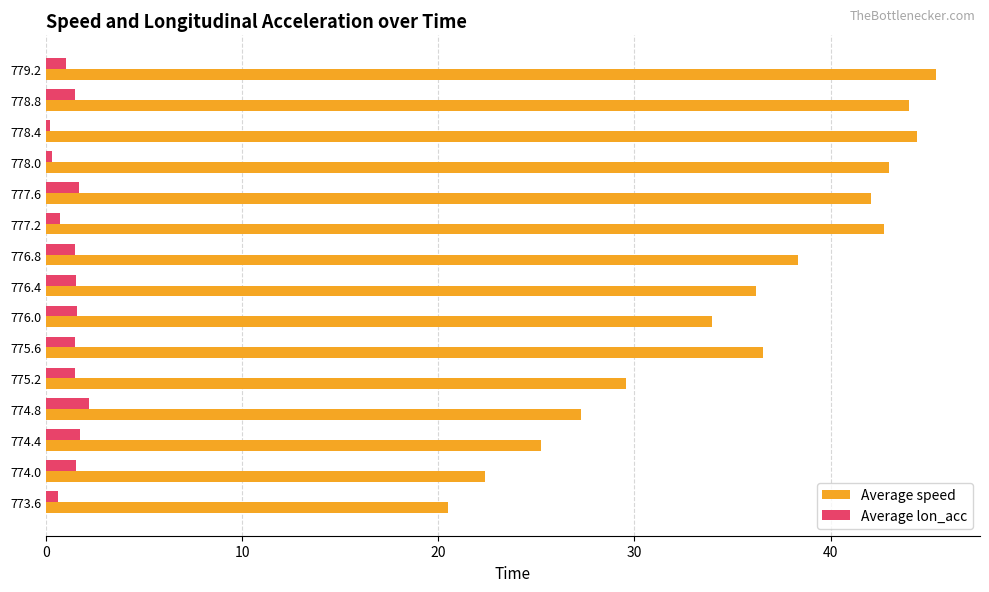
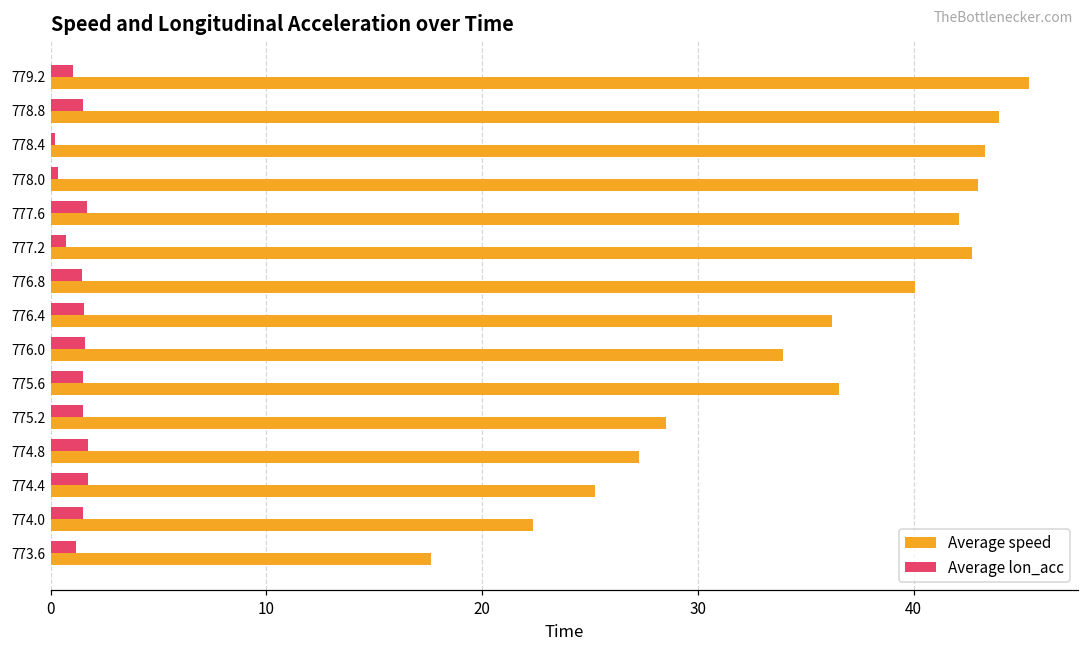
Average speed, 778.4: 44.4 -> 43.3
Average speed, 776.8: 38.3 -> 40.1
Average speed, 775.2: 29.6 -> 28.5
Average lon_acc, 774.8: 2.2 -> 1.7
Average lon_acc, 773.6: 0.6 -> 1.2
Average speed, 773.6: 20.5 -> 17.6
